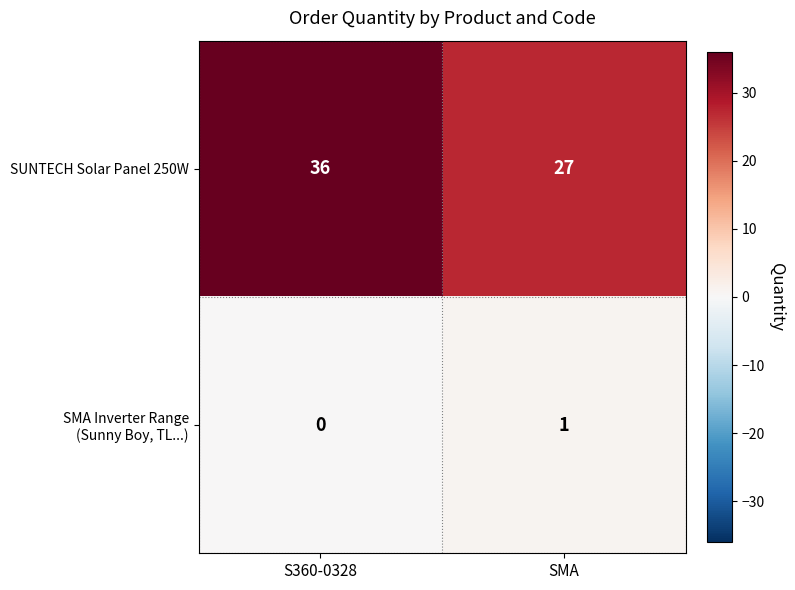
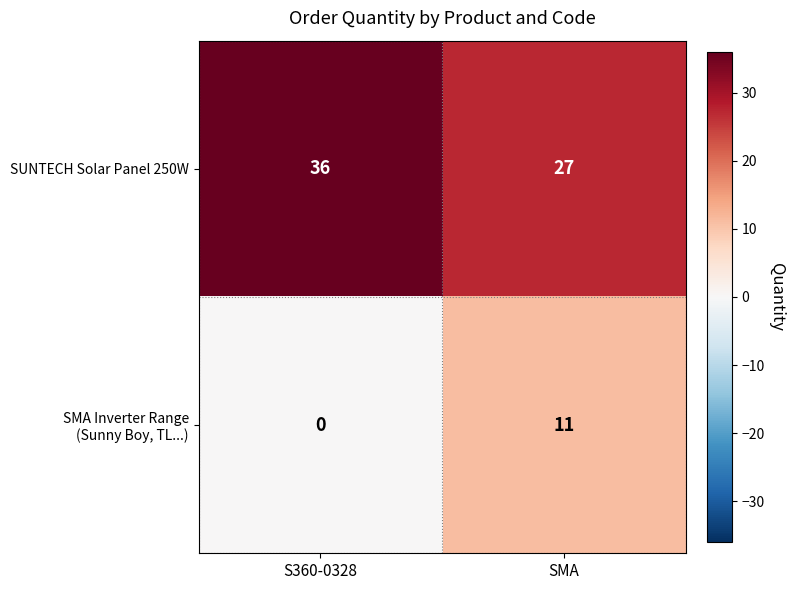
SMA Inverter Range (Sunny Boy, TL...), SMA: 1 -> 11
